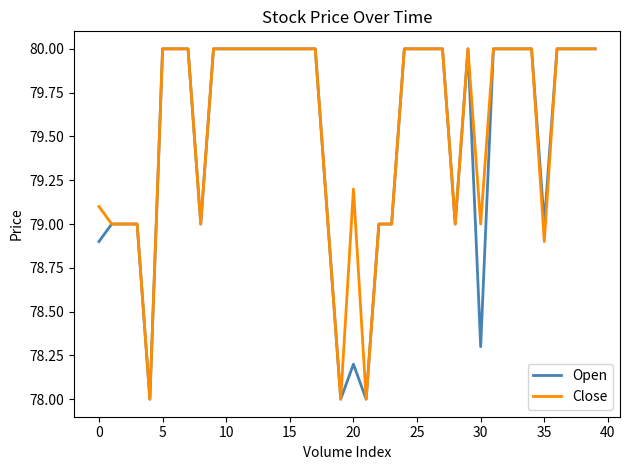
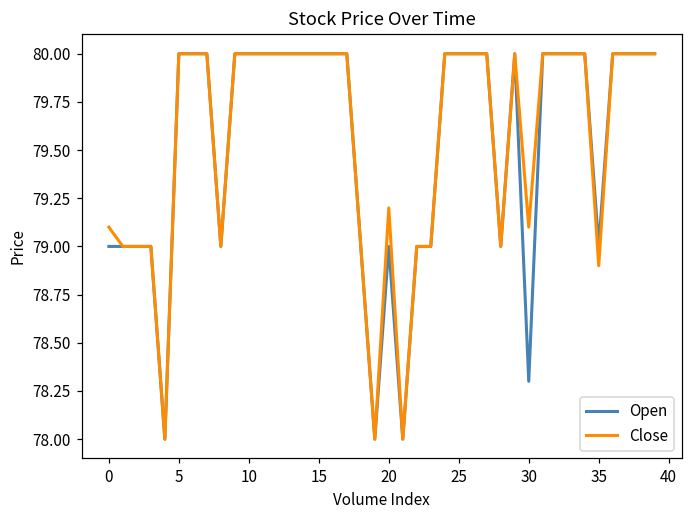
Open, 0: 78.9 -> 79.0
Open, 20: 78.2 -> 79.0
Close, 30: 79.0 -> 79.1
